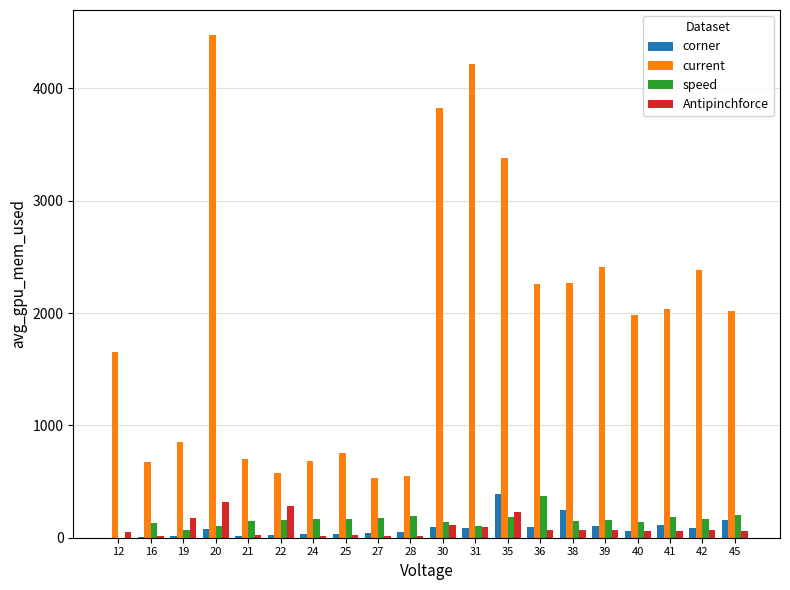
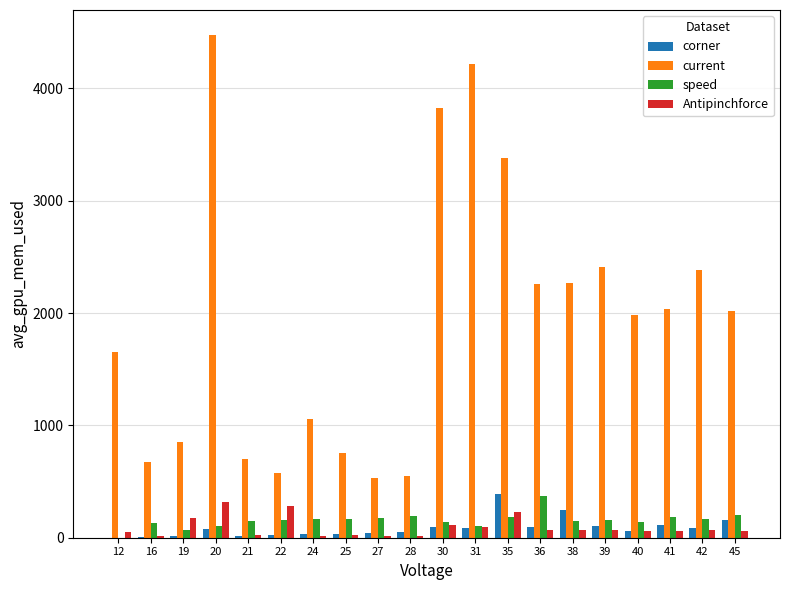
current, 24: 680 -> 1050
